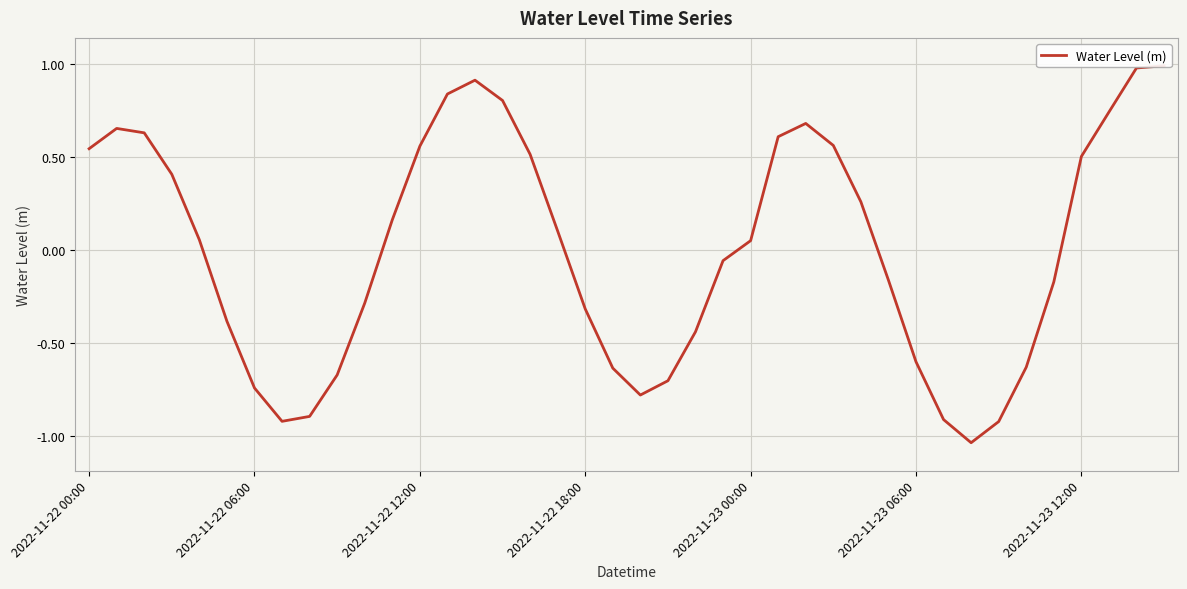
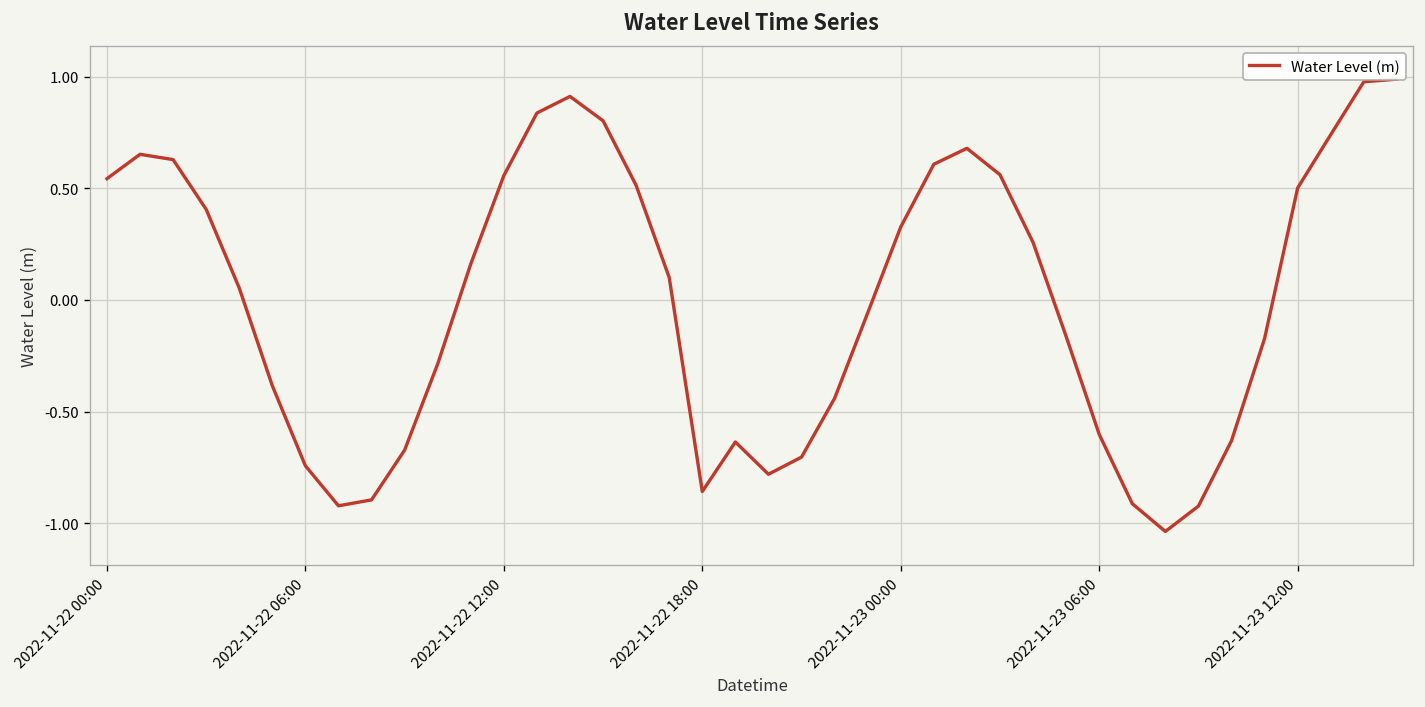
2022-11-22 18:00: -0.32 -> -0.86
2022-11-23 00:00: 0.05 -> 0.33
